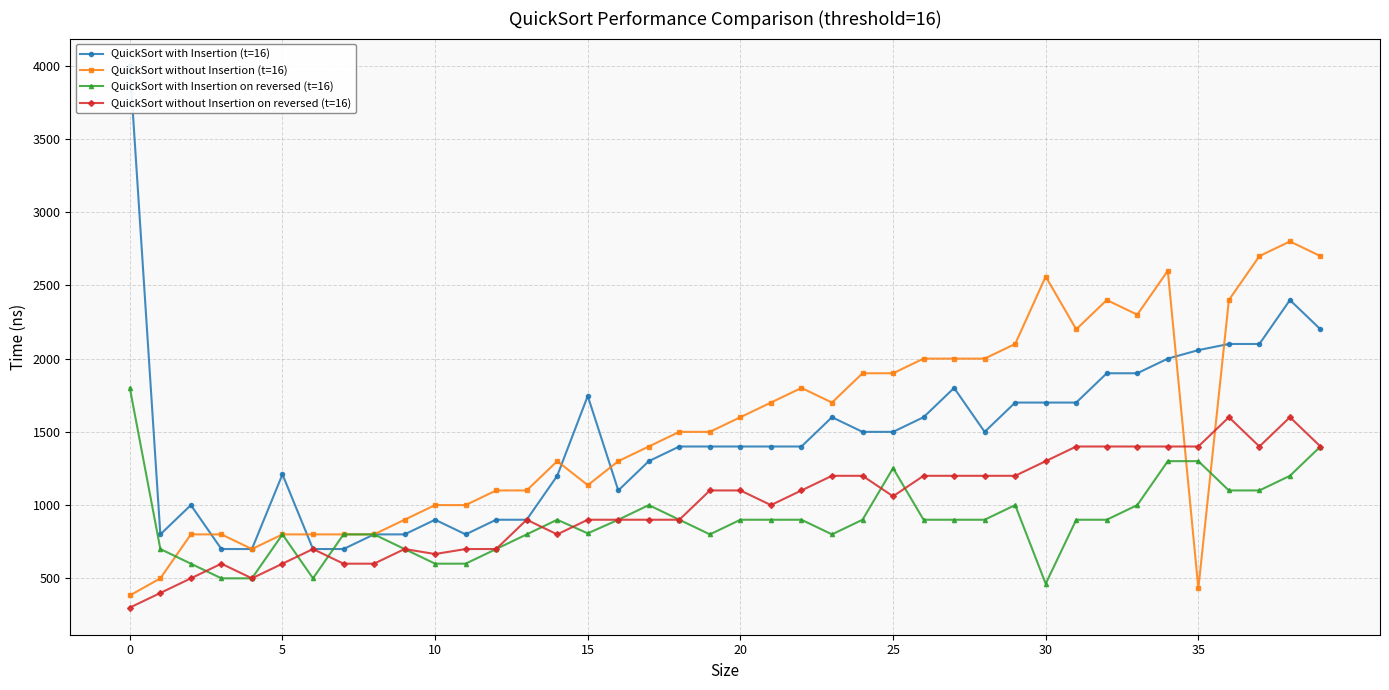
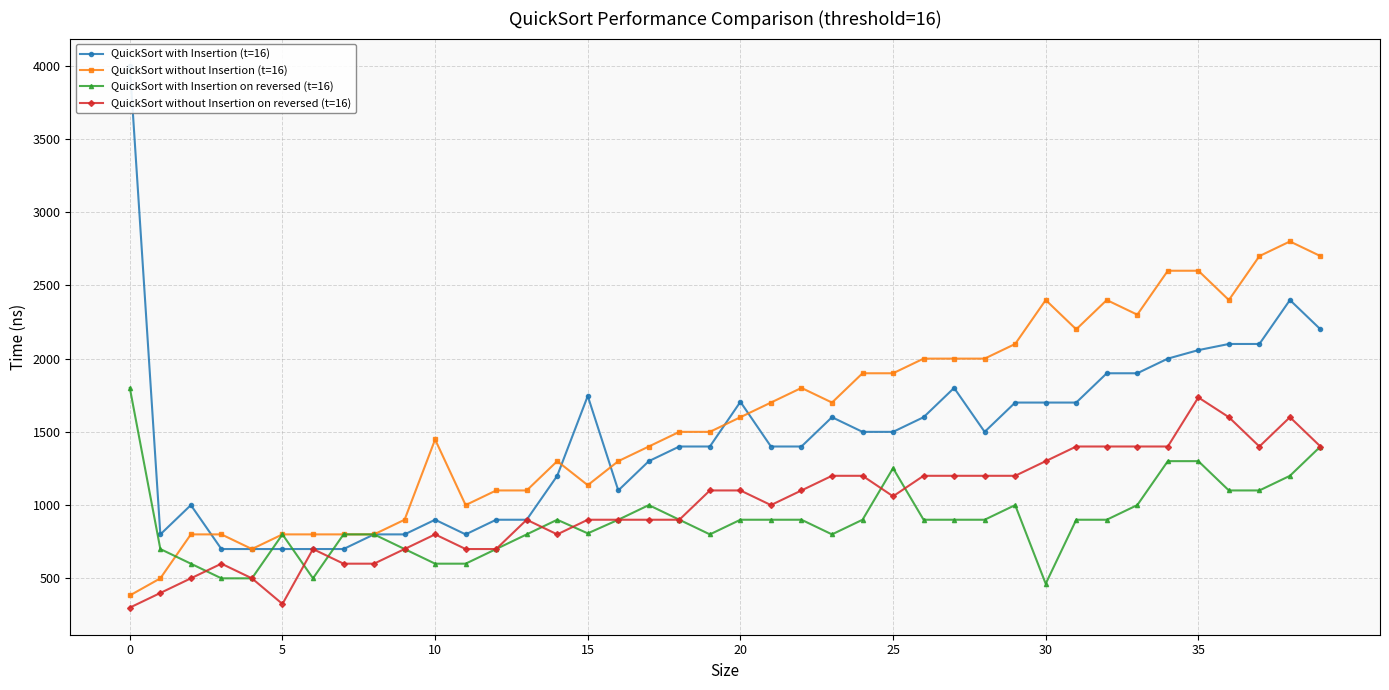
QuickSort with Insertion (t=16), 5: 1210 -> 700
QuickSort without Insertion on reversed (t=16), 5: 600 -> 330
QuickSort without Insertion (t=16), 10: 1000 -> 1450
QuickSort without Insertion on reversed (t=16), 10: 670 -> 800
QuickSort with Insertion (t=16), 20: 1400 -> 1710
QuickSort without Insertion (t=16), 30: 2560 -> 2400
QuickSort without Insertion (t=16), 35: 430 -> 2600
QuickSort without Insertion on reversed (t=16), 35: 1400 -> 1740
